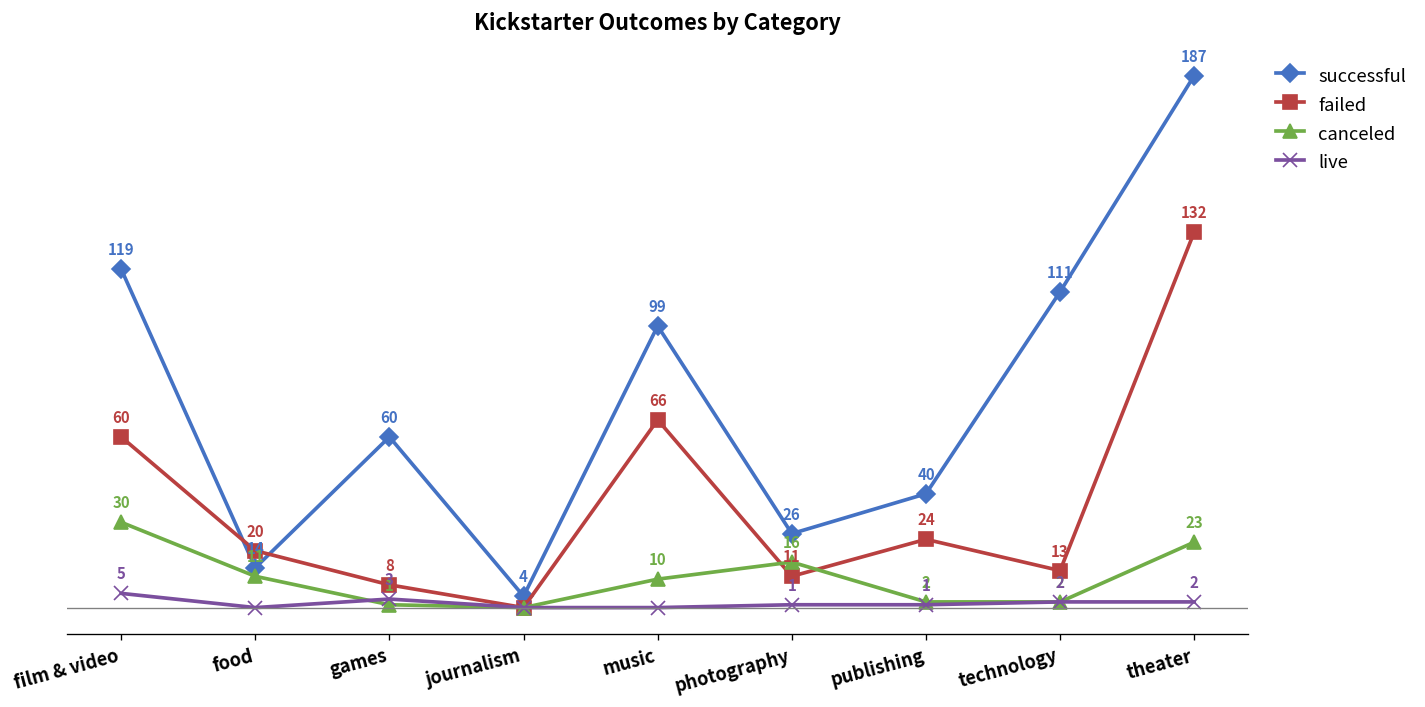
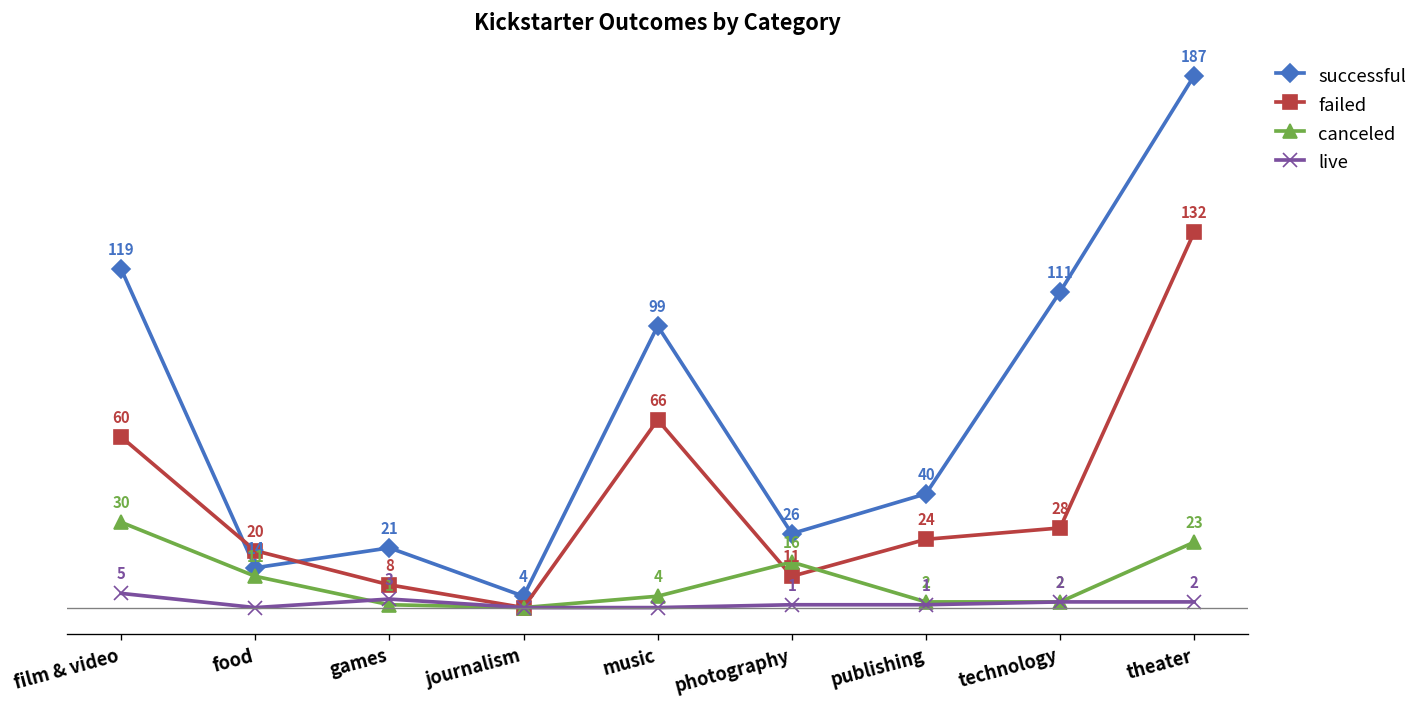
successful, games: 60 -> 21
canceled, music: 10 -> 4
failed, technology: 13 -> 28
